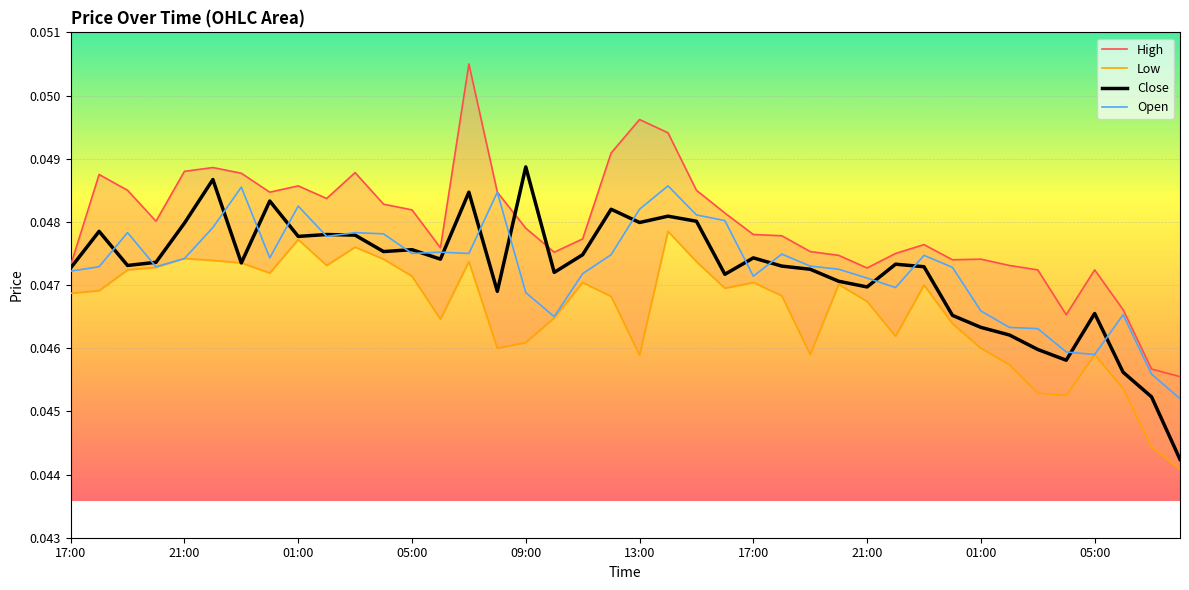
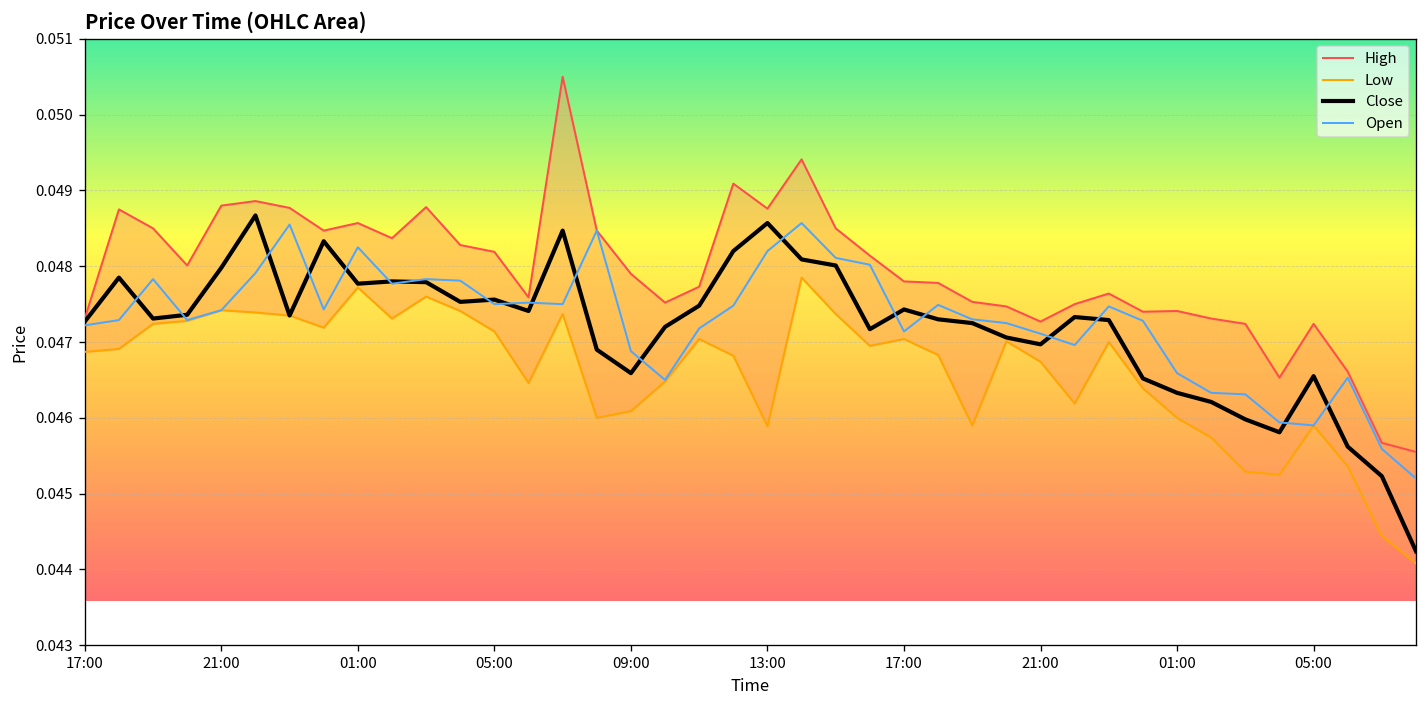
Close, 09:00: 0.0489 -> 0.0466
High, 13:00: 0.0496 -> 0.0488
Close, 13:00: 0.0480 -> 0.0486
